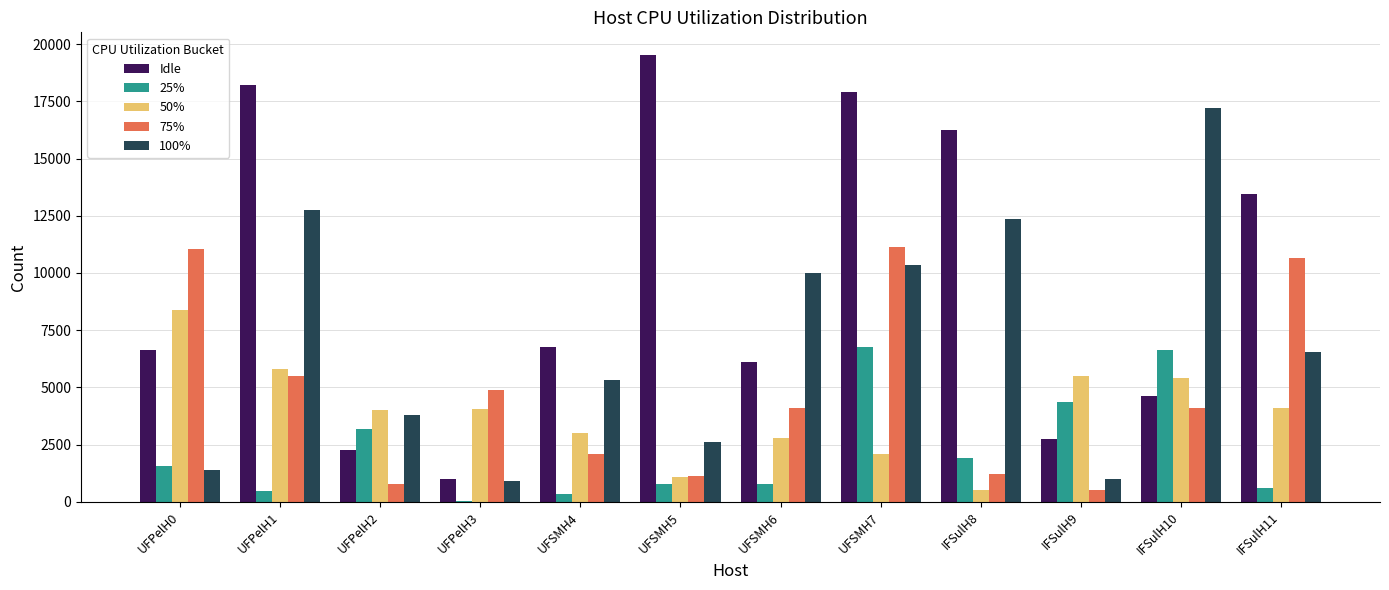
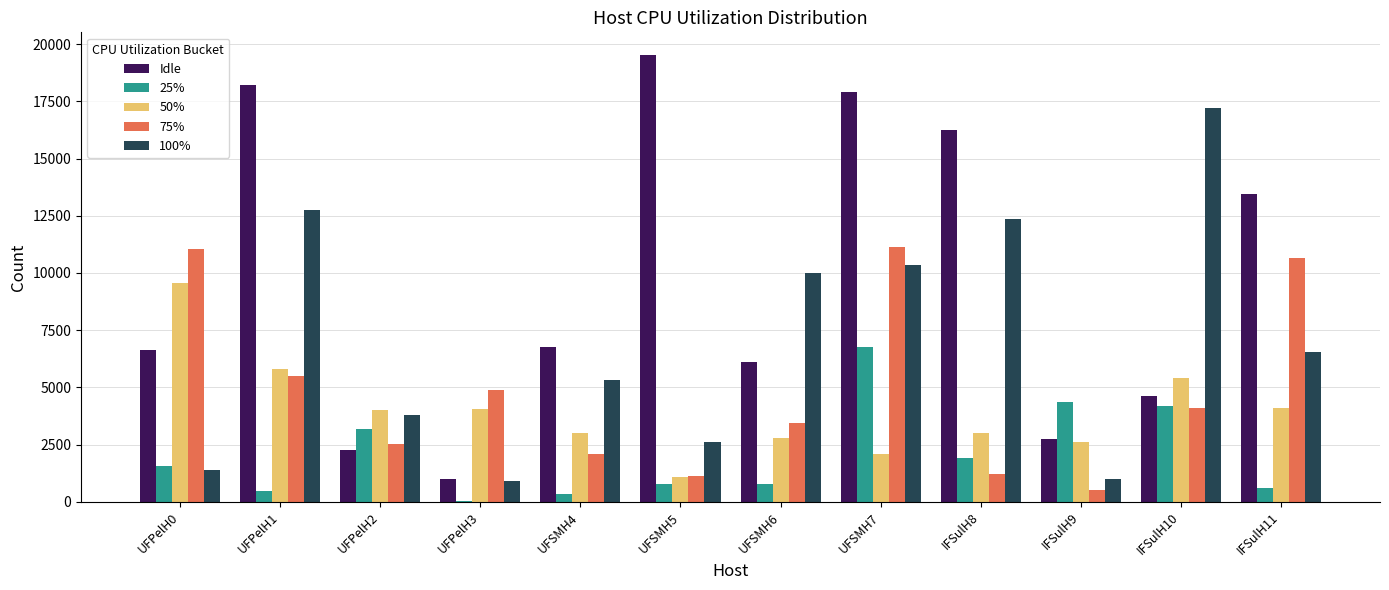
50%, UFPelH0: 8400 -> 9600
75%, UFPelH2: 800 -> 2500
75%, UFSMH6: 4100 -> 3400
50%, IFSulH8: 500 -> 3000
50%, IFSulH9: 5500 -> 2600
25%, IFSulH10: 6600 -> 4200
